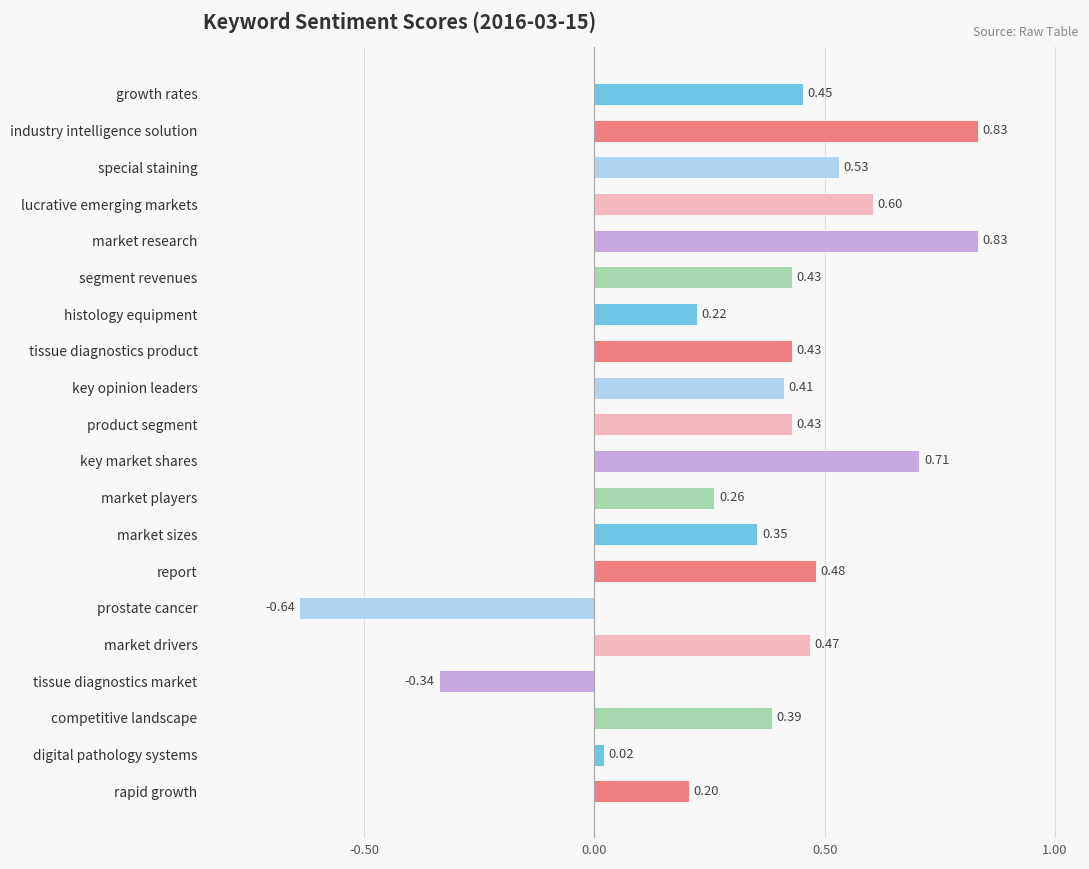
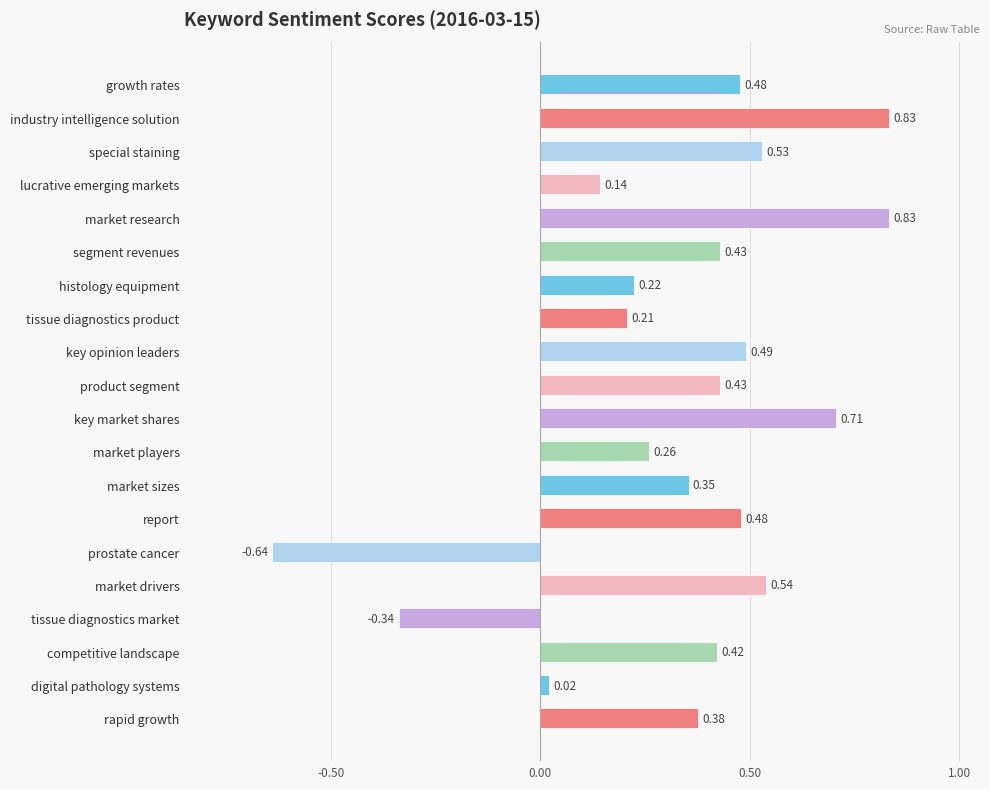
growth rates: 0.45 -> 0.48
lucrative emerging markets: 0.60 -> 0.14
tissue diagnostics product: 0.43 -> 0.21
key opinion leaders: 0.41 -> 0.49
market drivers: 0.47 -> 0.54
competitive landscape: 0.39 -> 0.42
rapid growth: 0.20 -> 0.38
